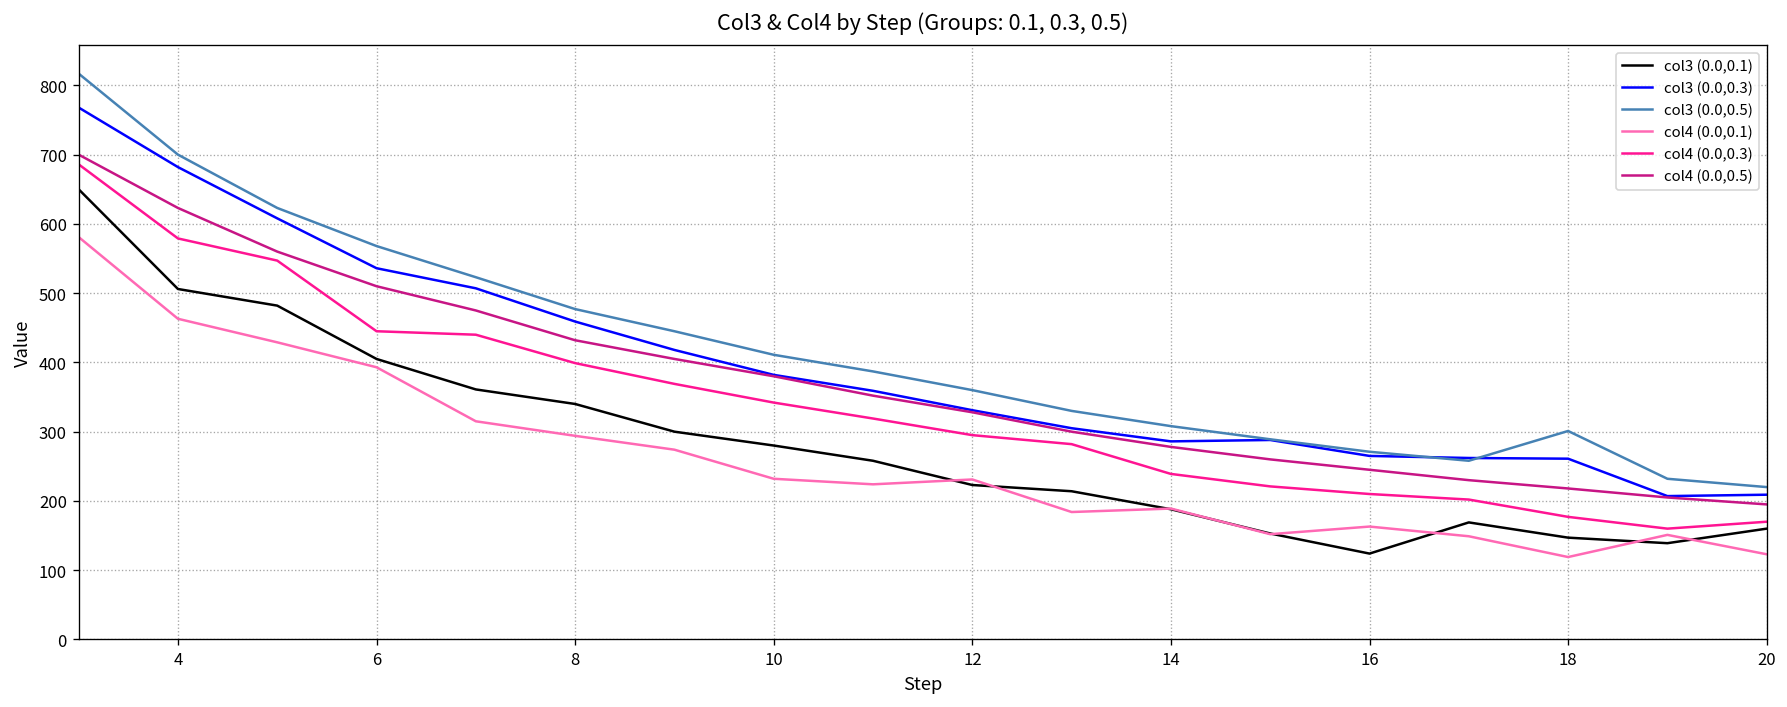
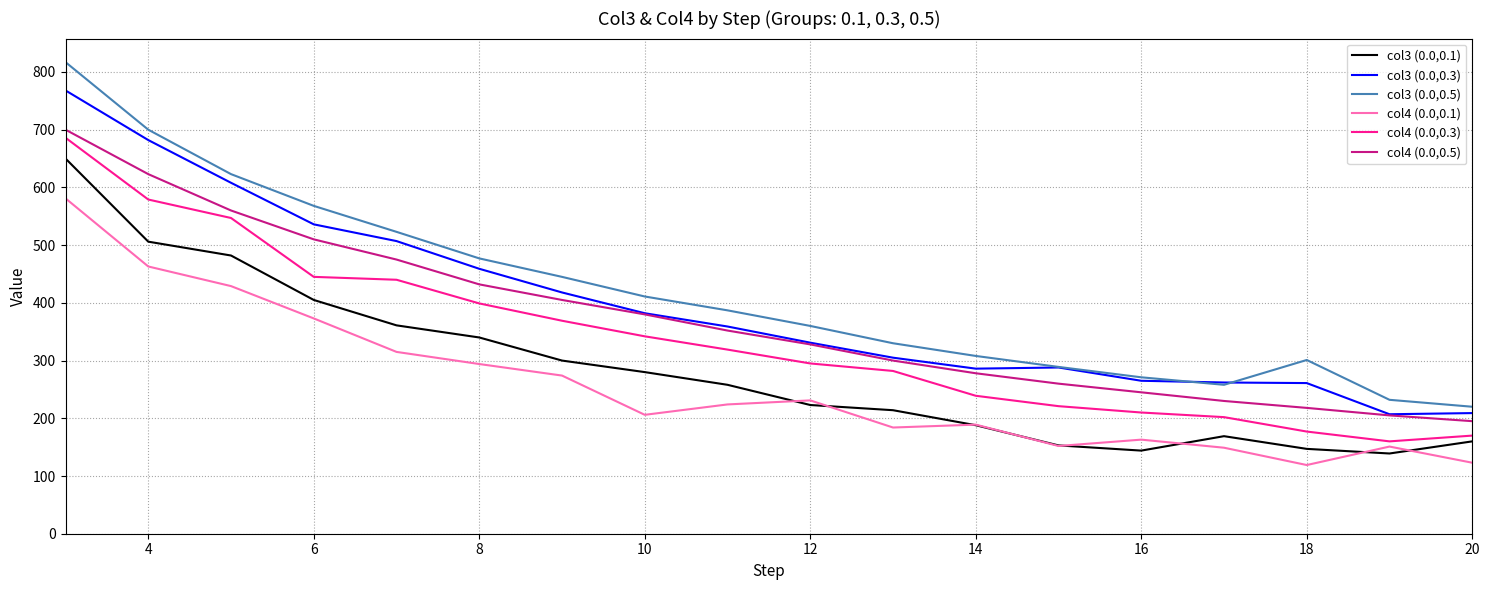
col4 (0.0,0.1), 6: 390 -> 370
col4 (0.0,0.1), 10: 230 -> 210
col3 (0.0,0.1), 16: 120 -> 140
